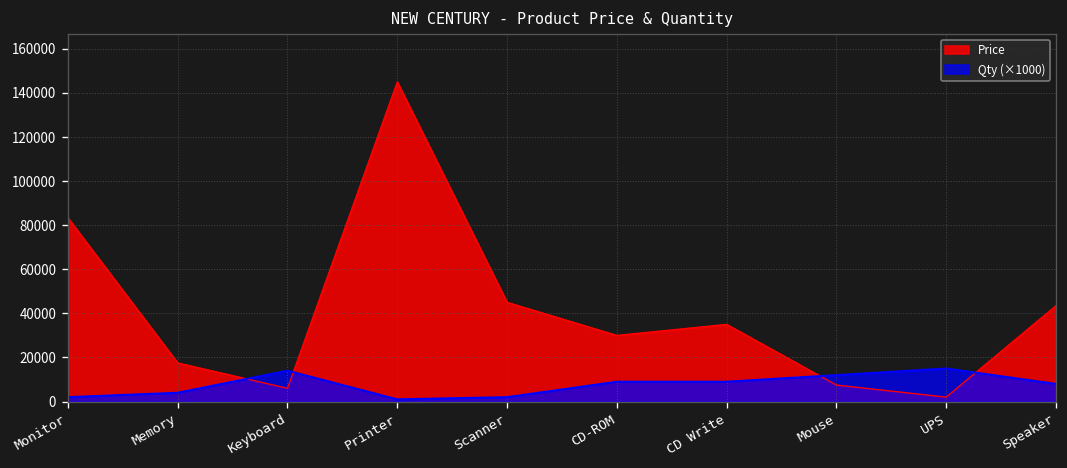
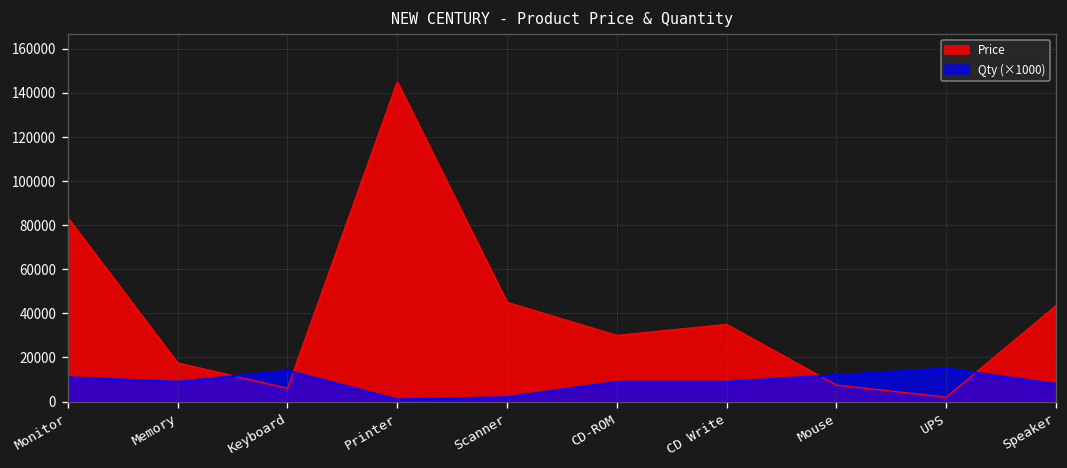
Qty (×1000), Monitor: 2000 -> 11000
Qty (×1000), Memory: 4000 -> 9000
